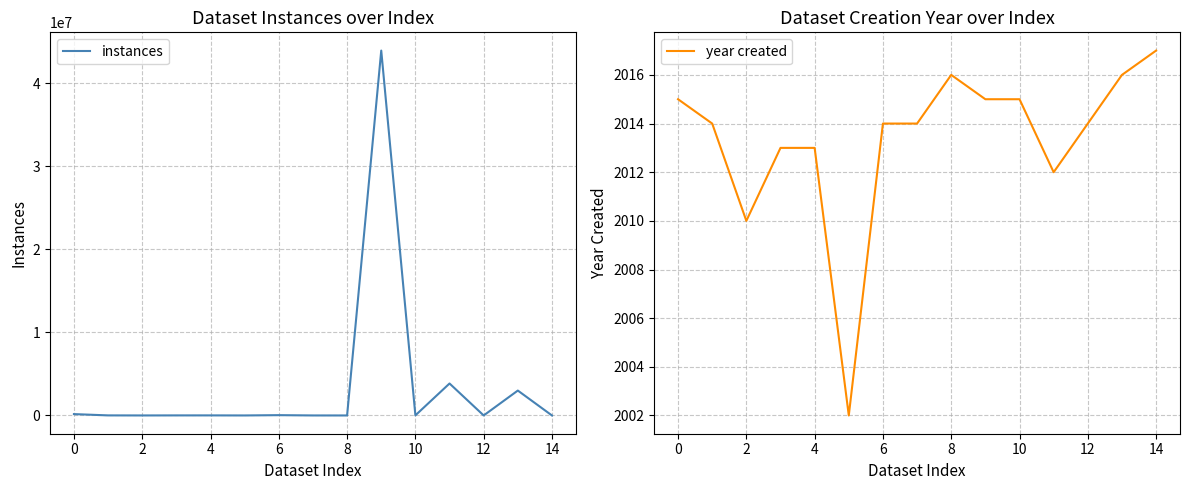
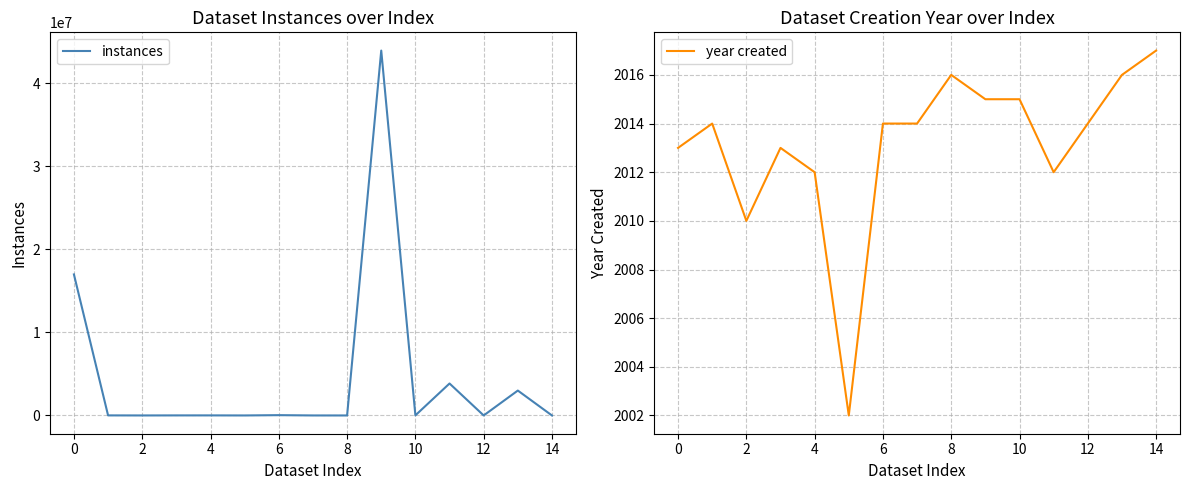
Dataset Instances over Index, 0: 0 -> 17000000
Dataset Creation Year over Index, 0: 2015 -> 2013
Dataset Creation Year over Index, 4: 2013 -> 2012
